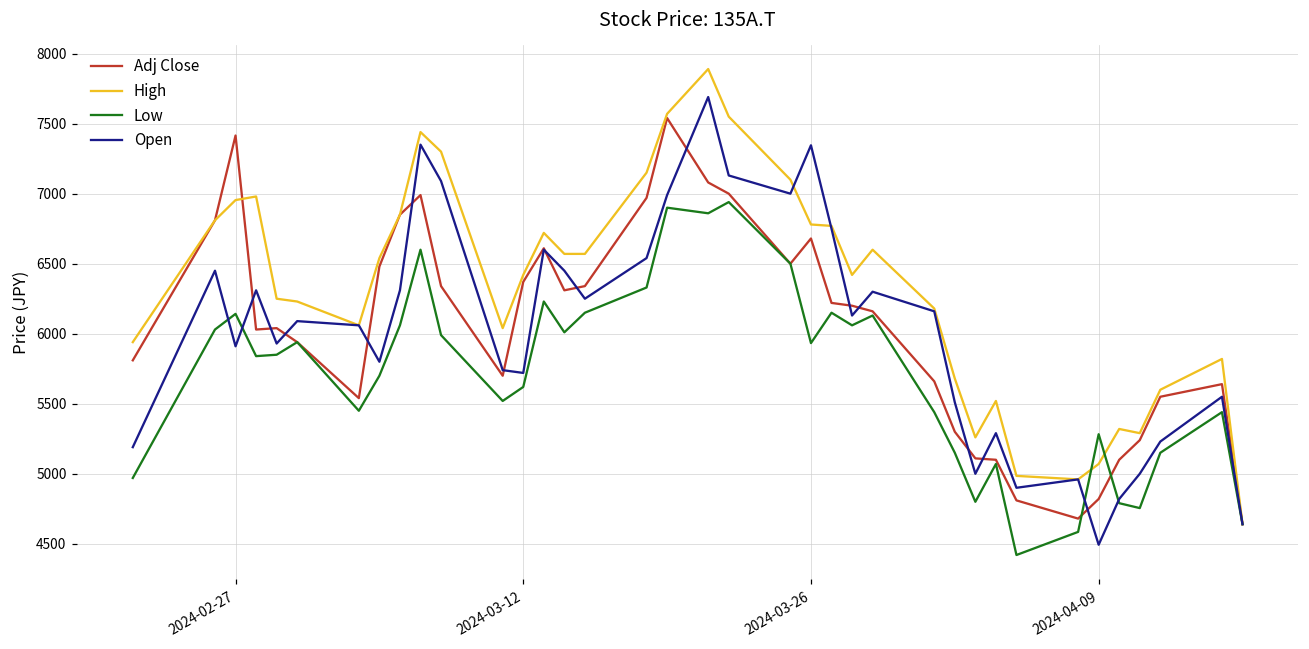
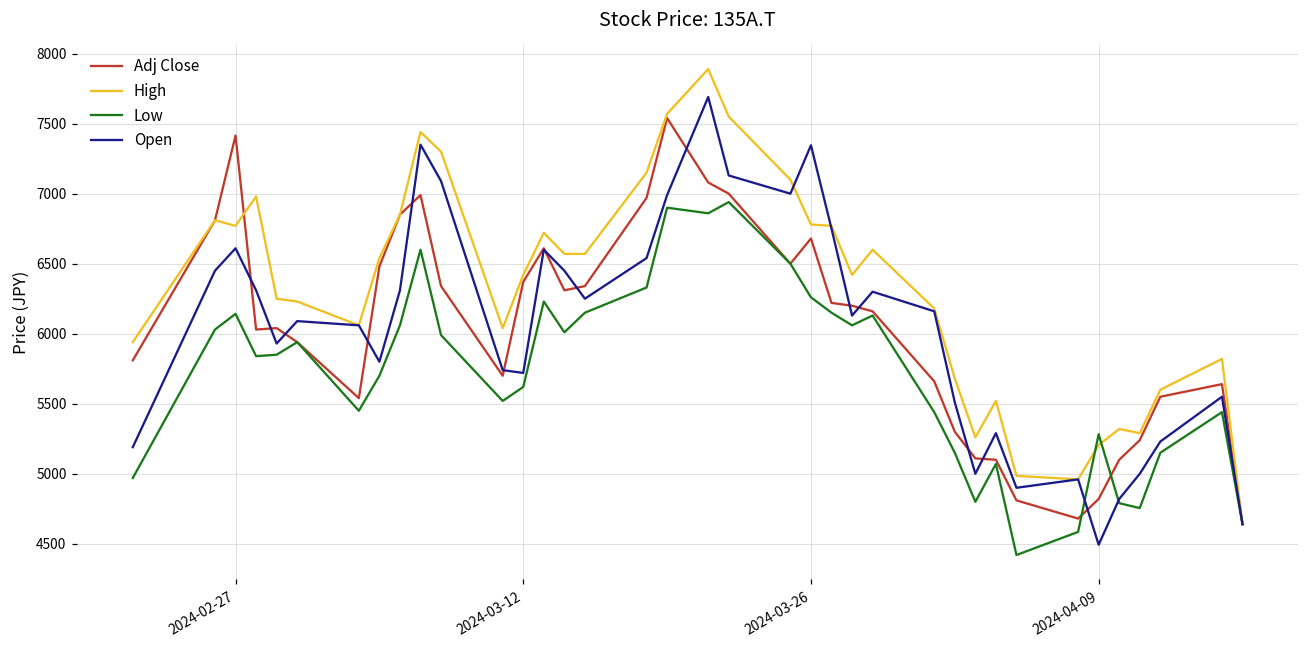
High, 2024-02-27: 6950 -> 6770
Open, 2024-02-27: 5910 -> 6610
Low, 2024-03-26: 5930 -> 6260
High, 2024-04-09: 5070 -> 5210
